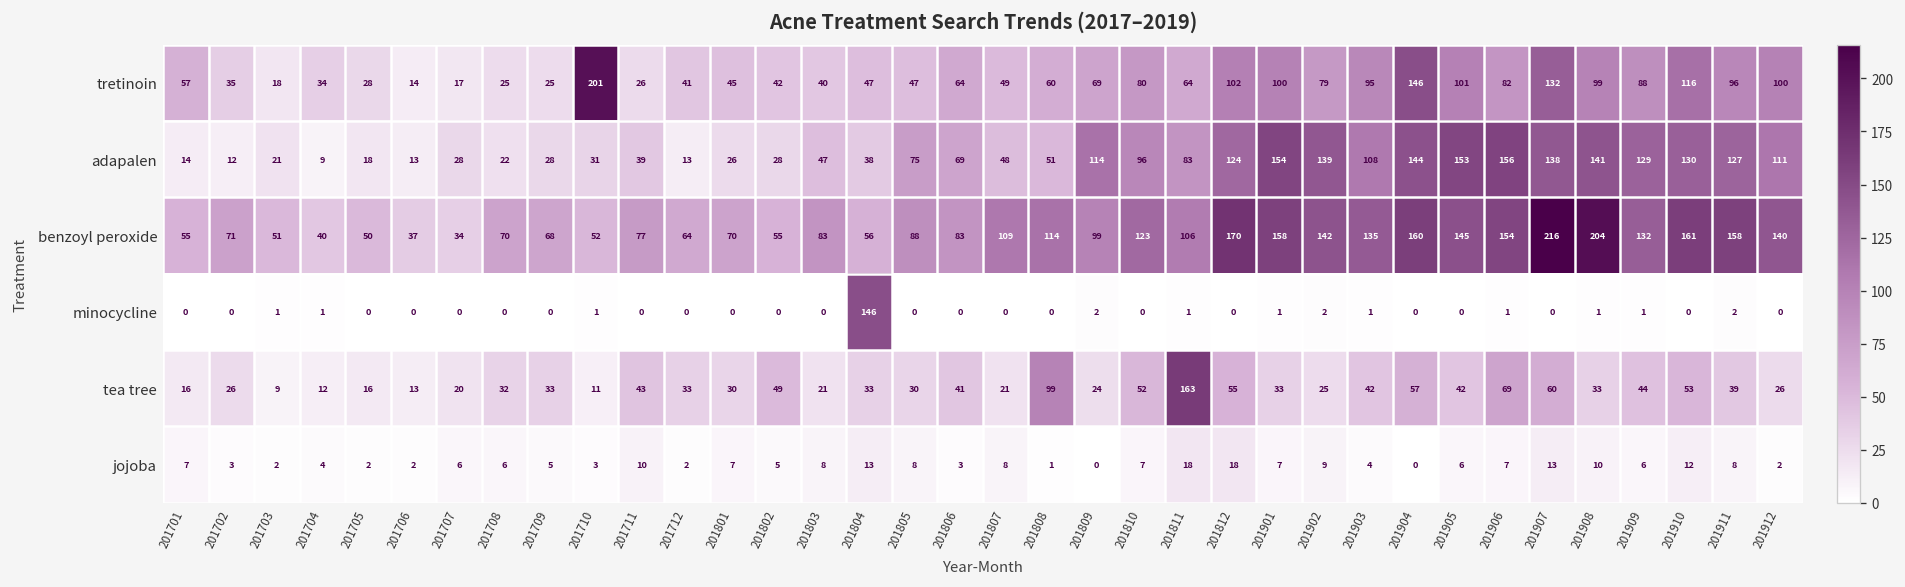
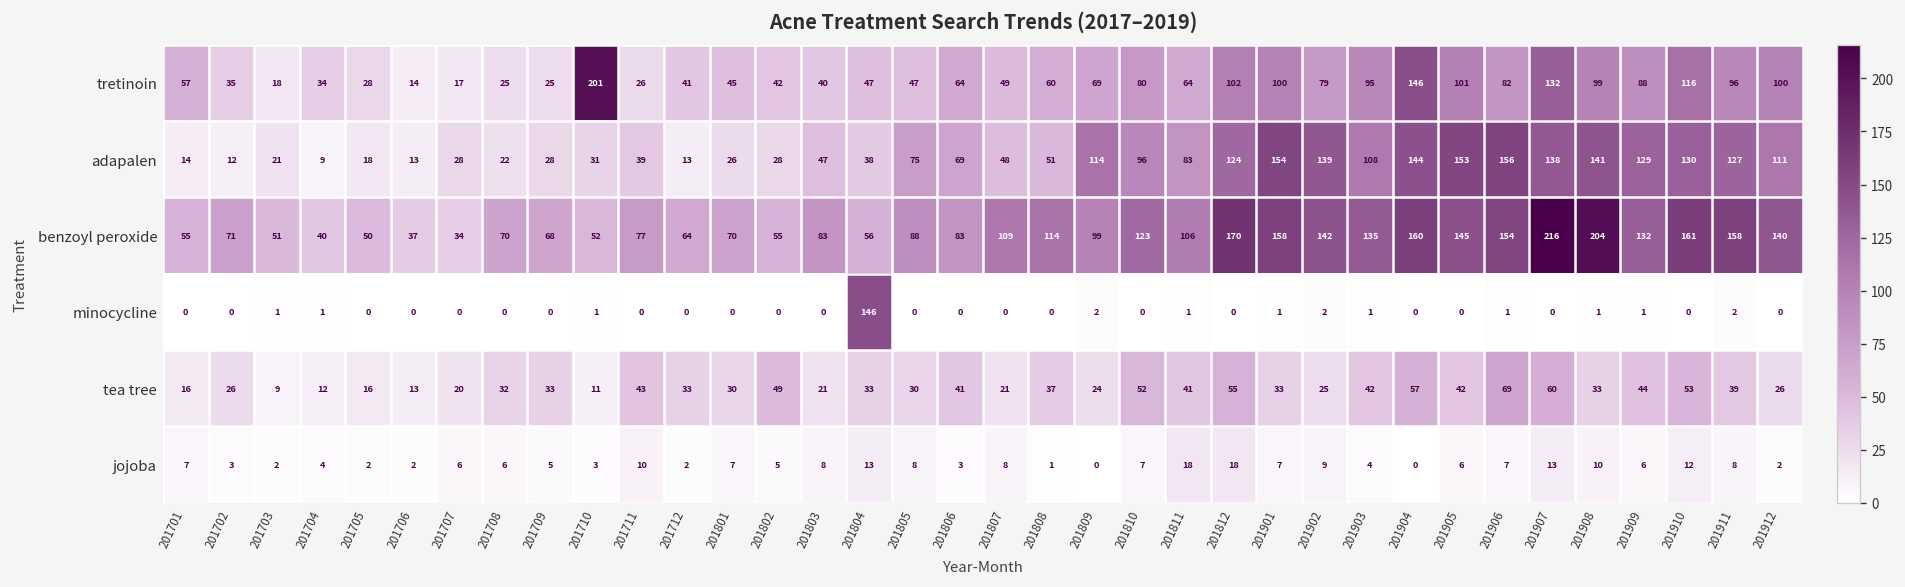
tea tree, 201808: 99 -> 37
tea tree, 201811: 163 -> 41
